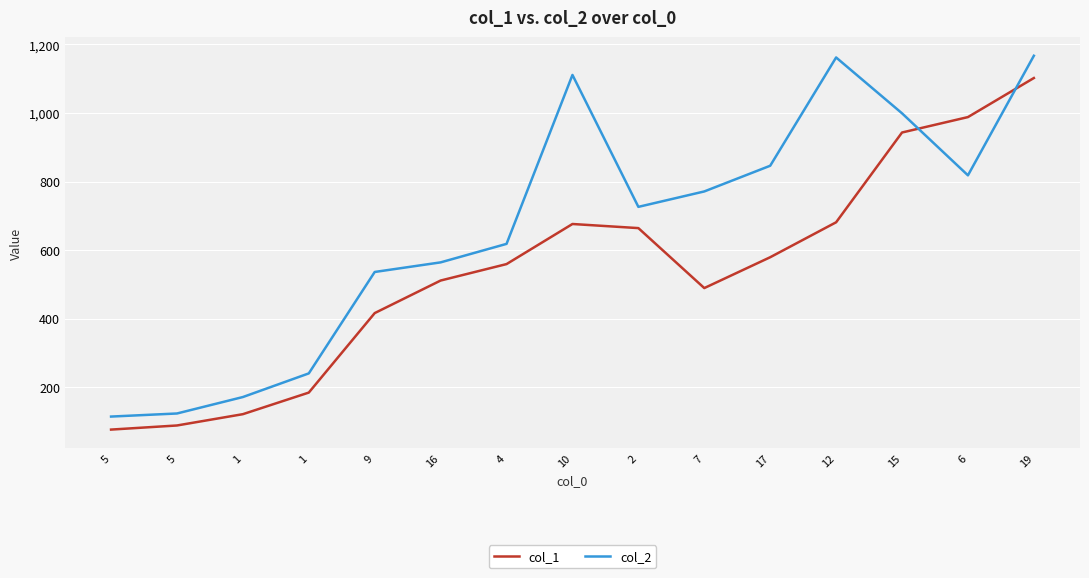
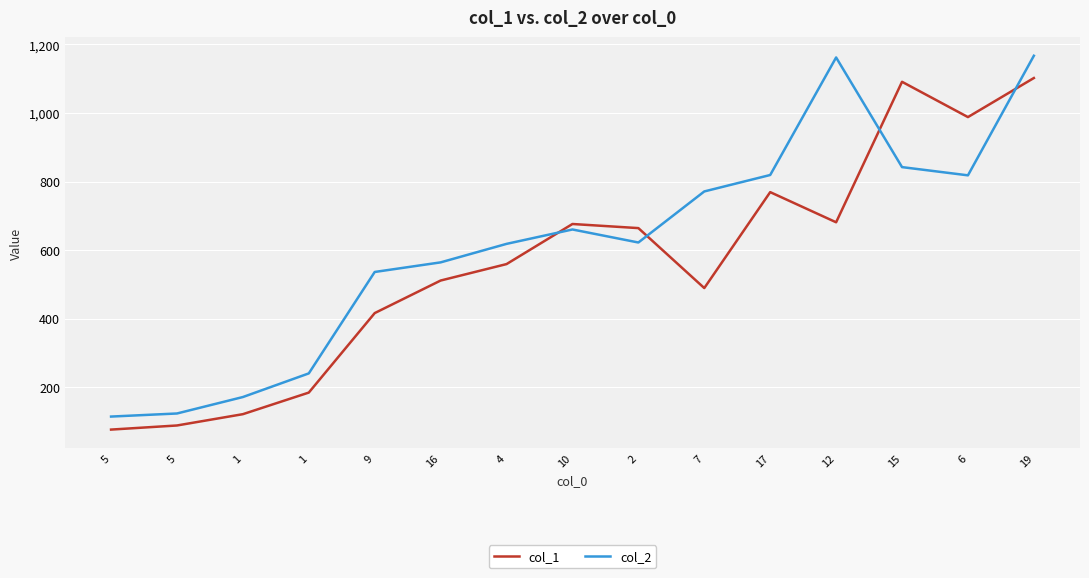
col_2, 10: 1,110 -> 660
col_2, 2: 730 -> 620
col_1, 17: 580 -> 770
col_2, 17: 850 -> 820
col_1, 15: 940 -> 1,090
col_2, 15: 1,000 -> 840
